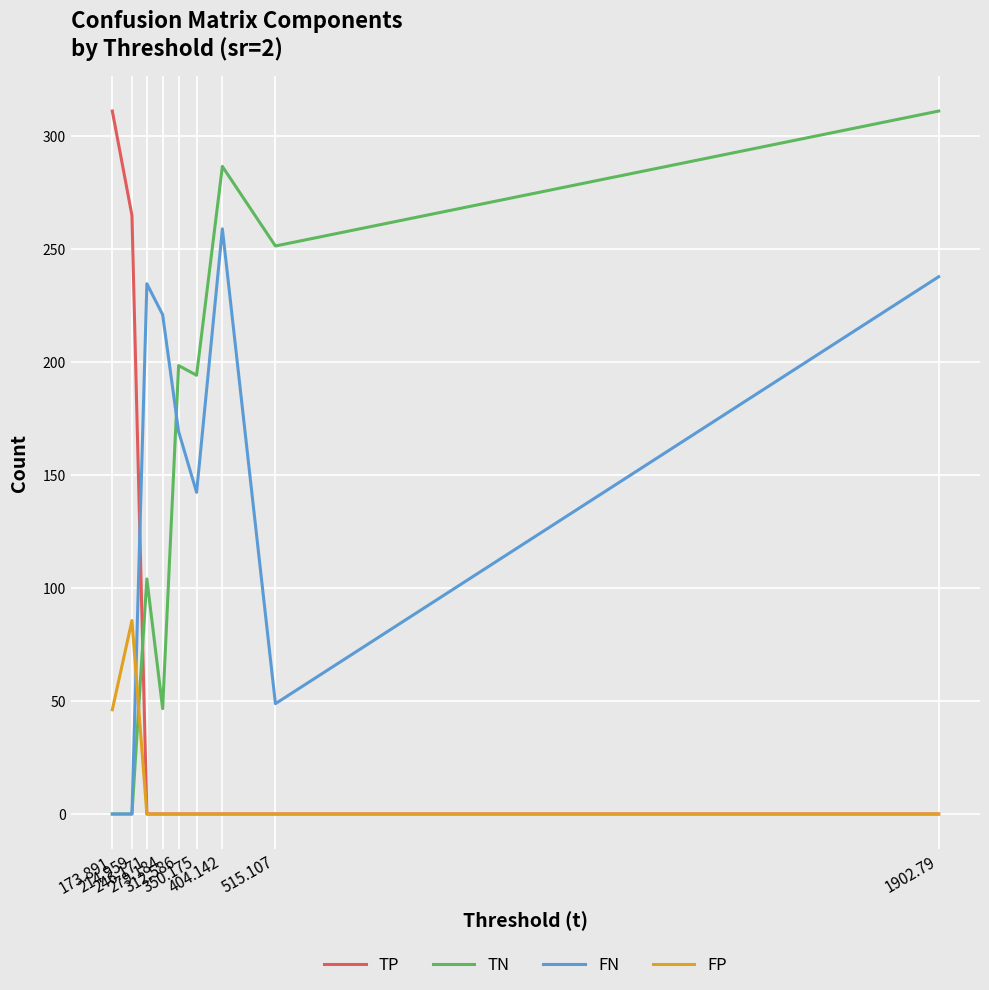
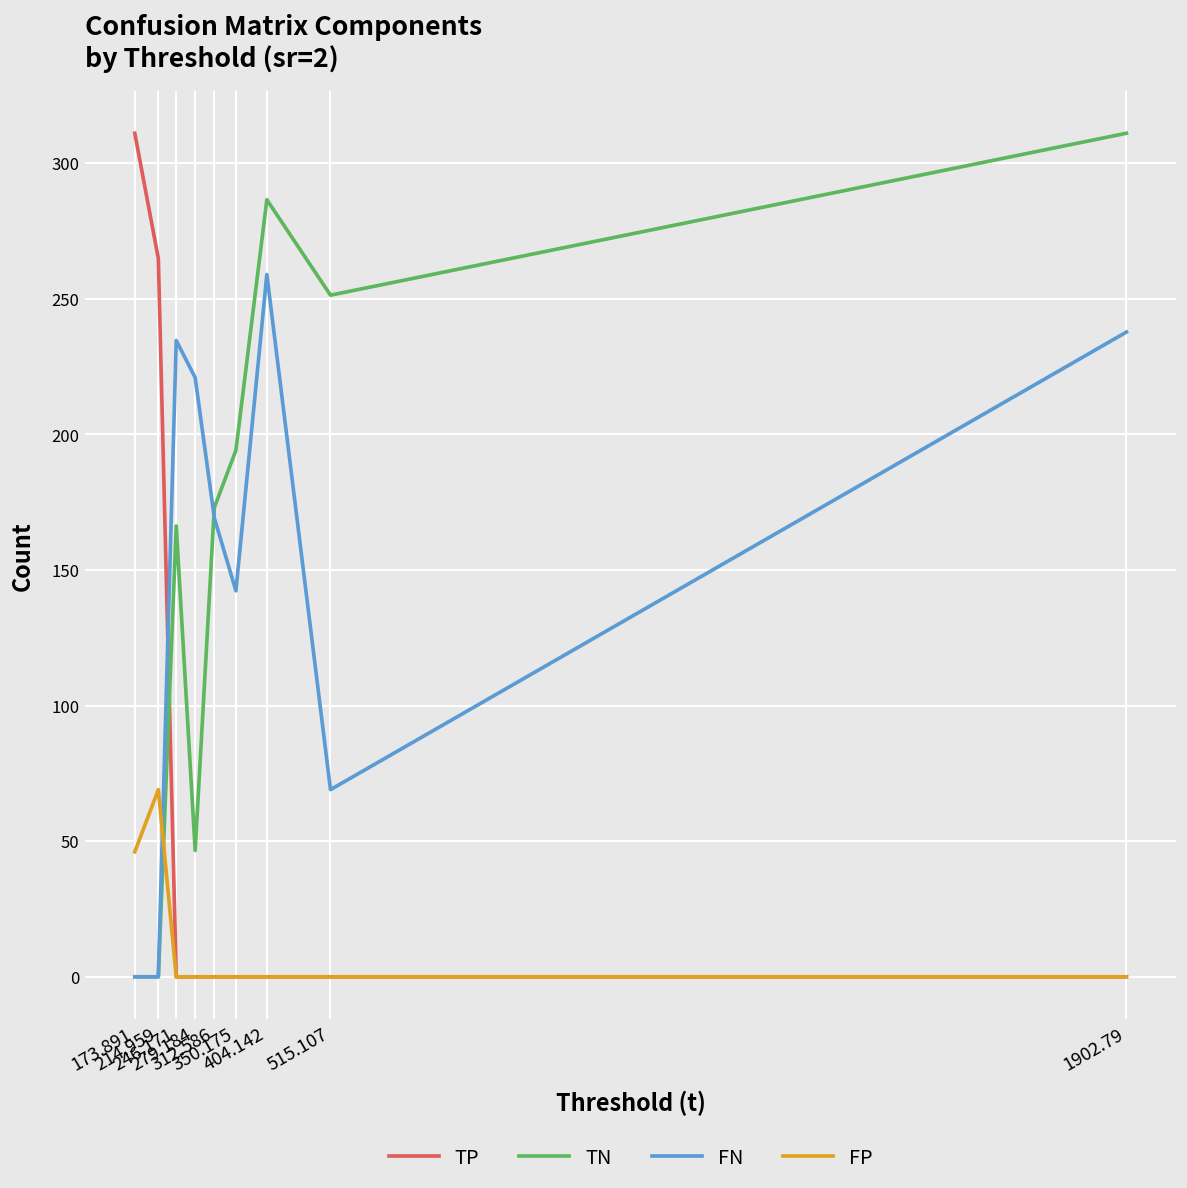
FP, 214.959: 86 -> 69
TN, 246.171: 104 -> 166
TN, 312.586: 198 -> 173
FN, 515.107: 49 -> 69
